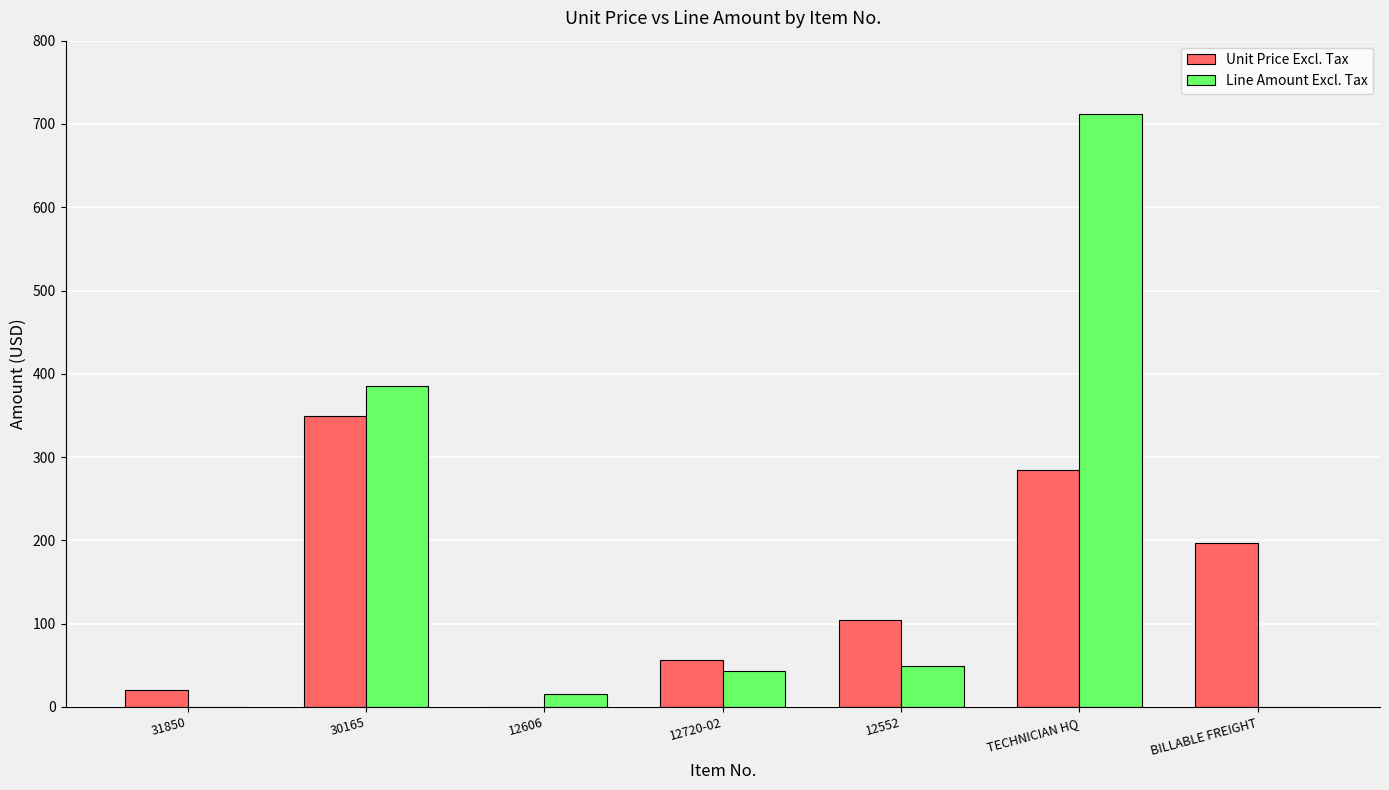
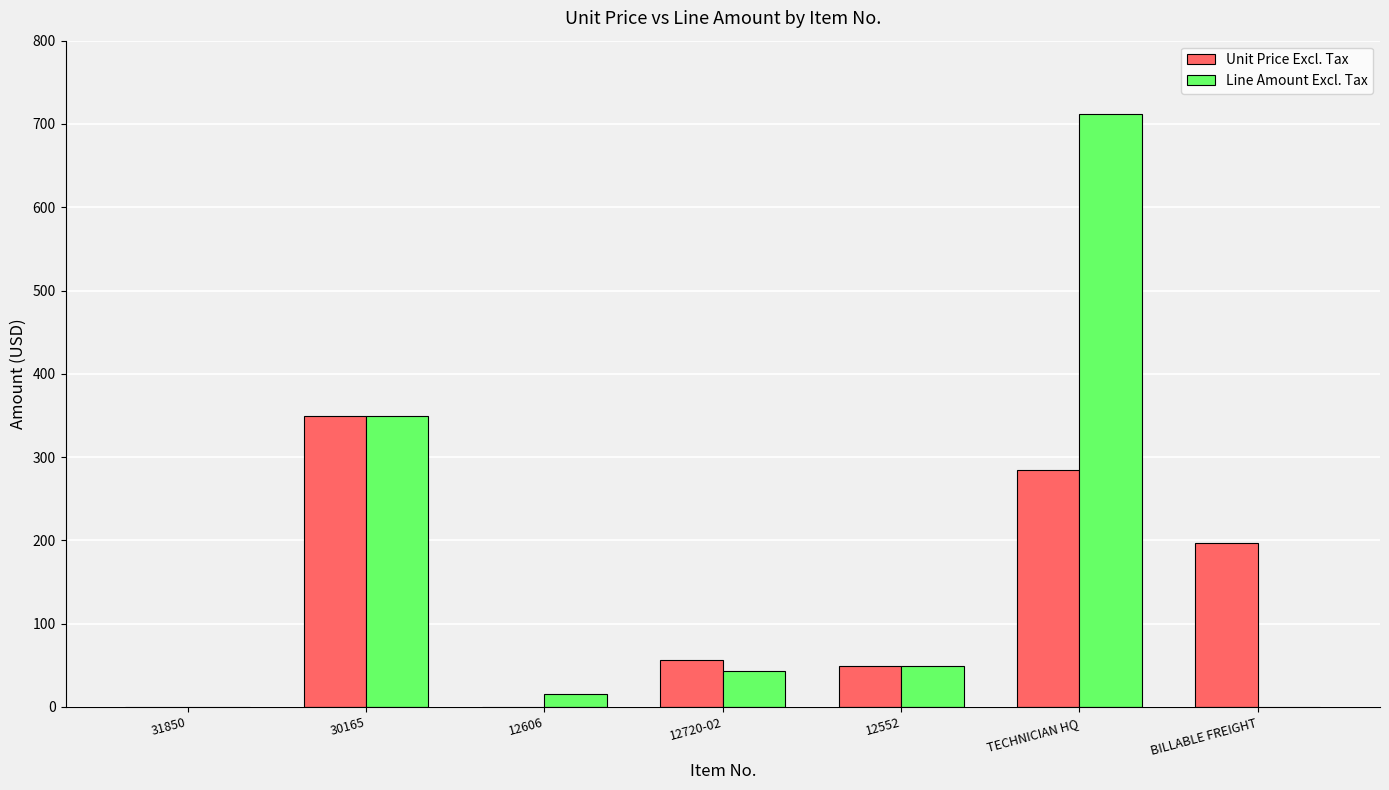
Unit Price Excl. Tax, 31850: 20 -> 0
Line Amount Excl. Tax, 30165: 390 -> 350
Unit Price Excl. Tax, 12552: 100 -> 50
